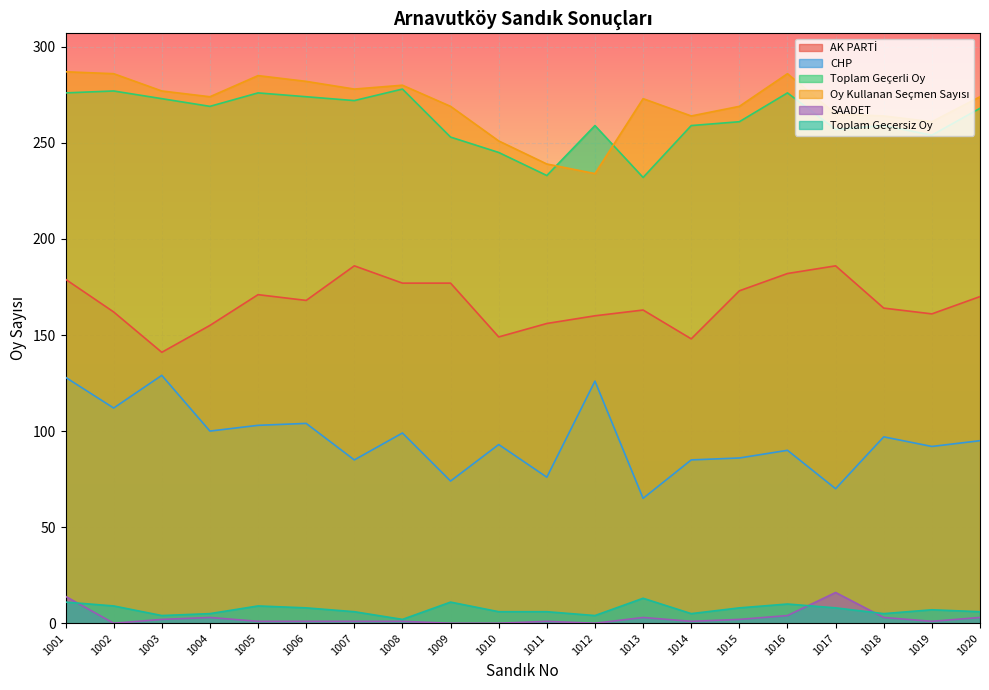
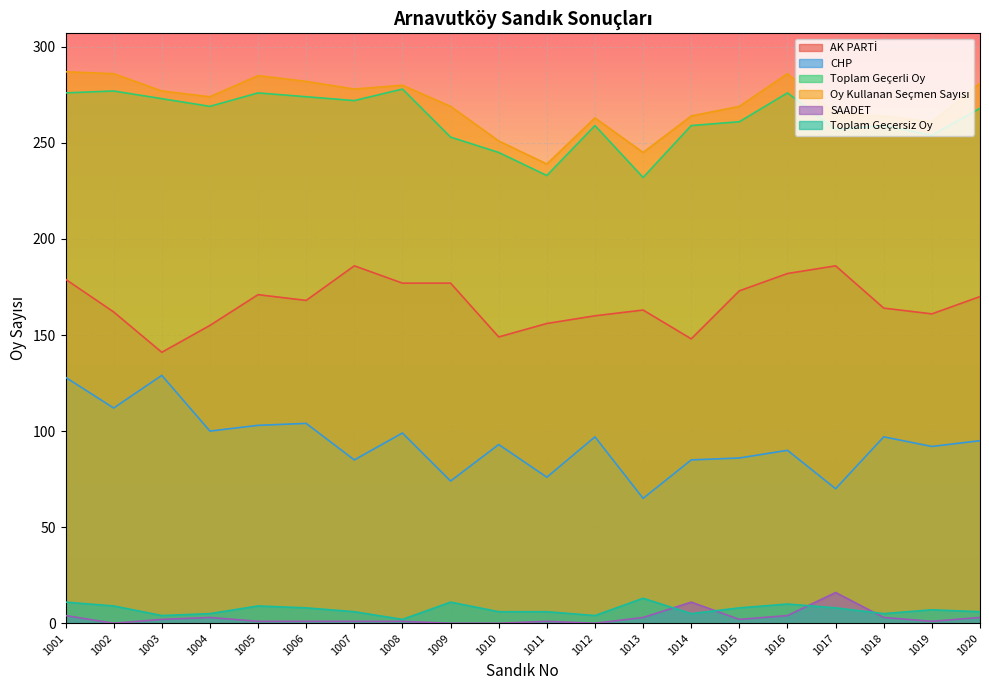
SAADET, 1001: 14 -> 4
CHP, 1012: 126 -> 97
Oy Kullanan Seçmen Sayısı, 1012: 234 -> 263
Oy Kullanan Seçmen Sayısı, 1013: 273 -> 245
SAADET, 1014: 1 -> 11
Oy Kullanan Seçmen Sayısı, 1020: 274 -> 281
